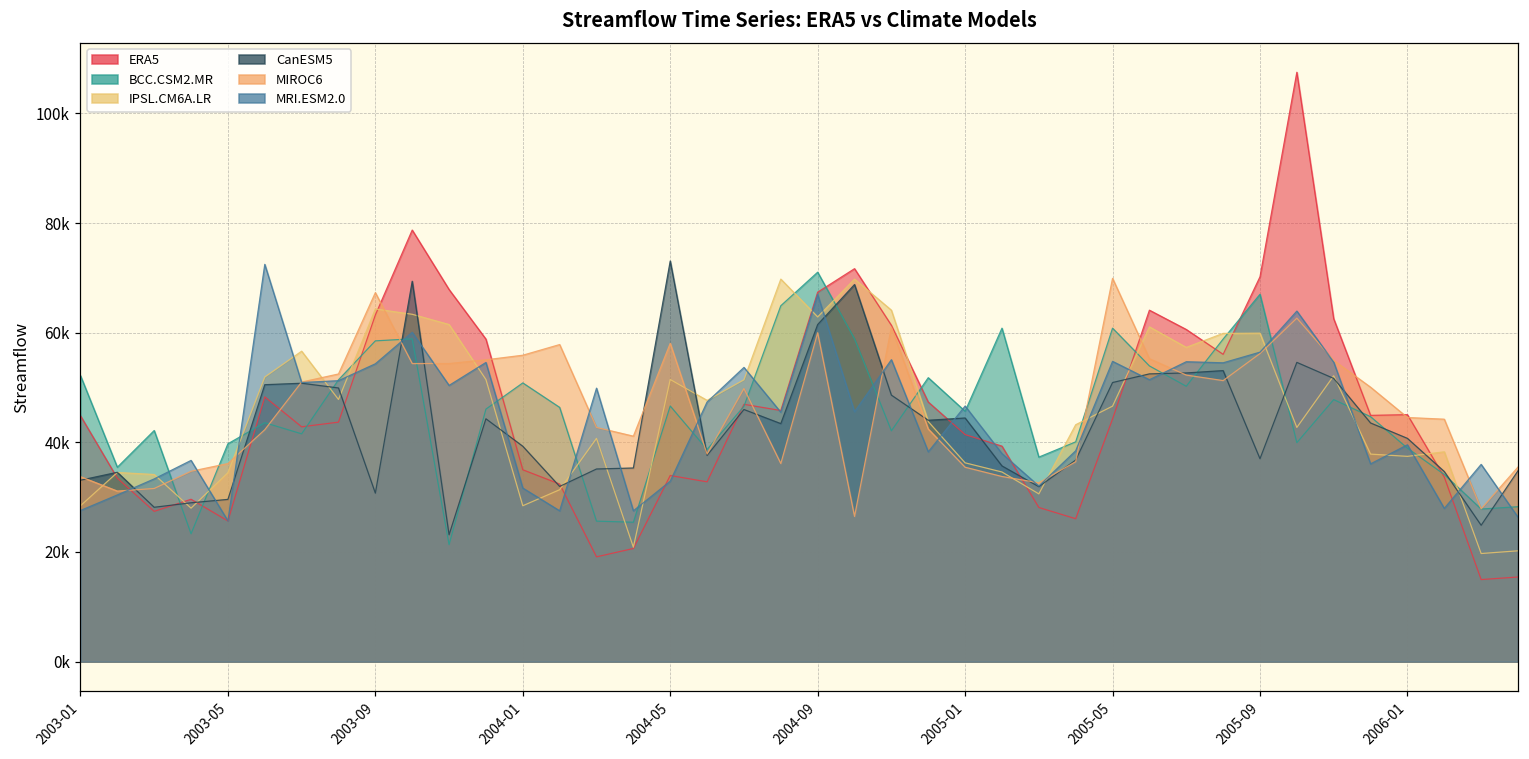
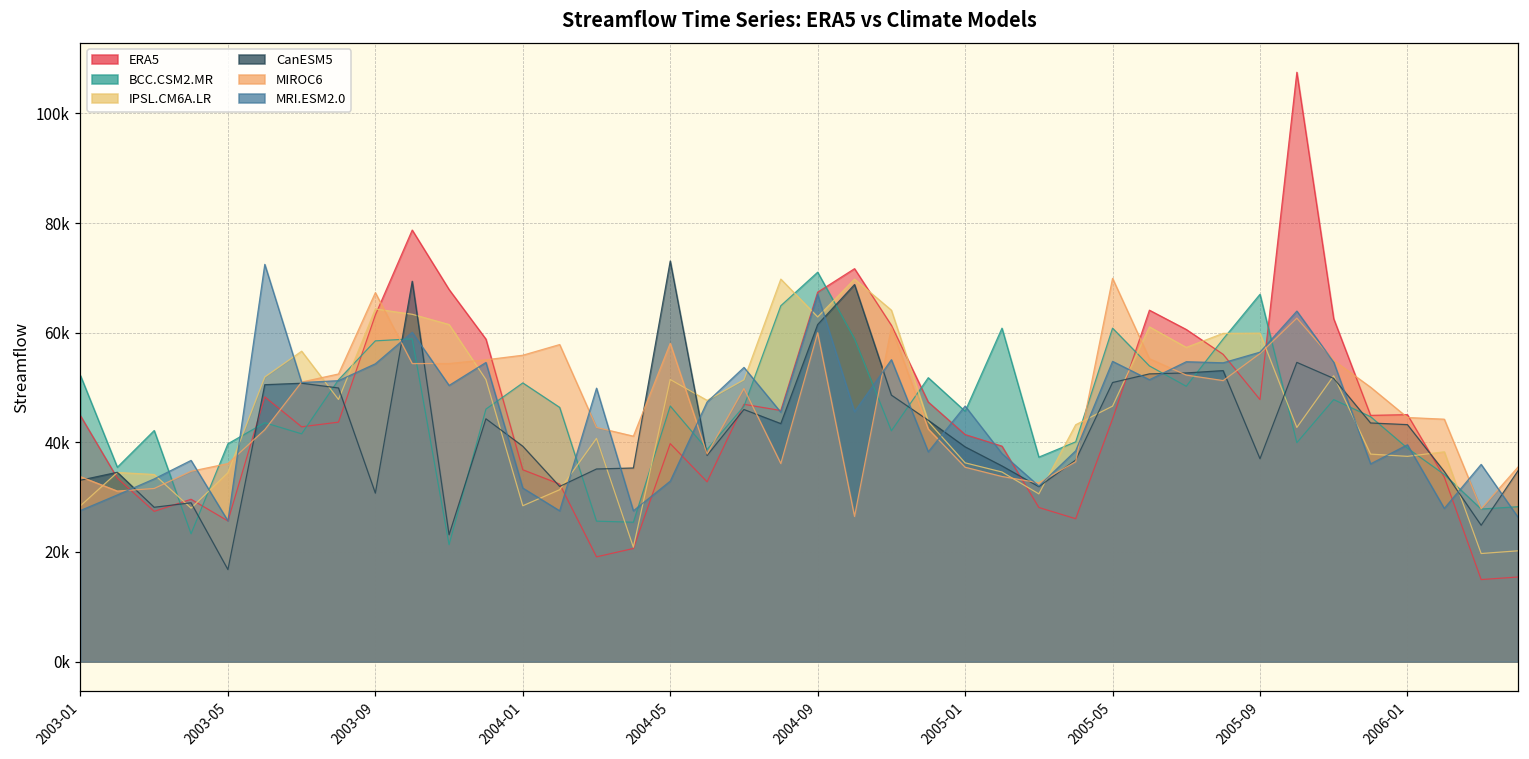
CanESM5, 2003-05: 30000 -> 17000
ERA5, 2004-05: 34000 -> 40000
CanESM5, 2005-01: 44000 -> 39000
ERA5, 2005-09: 70000 -> 48000
CanESM5, 2006-01: 41000 -> 43000
